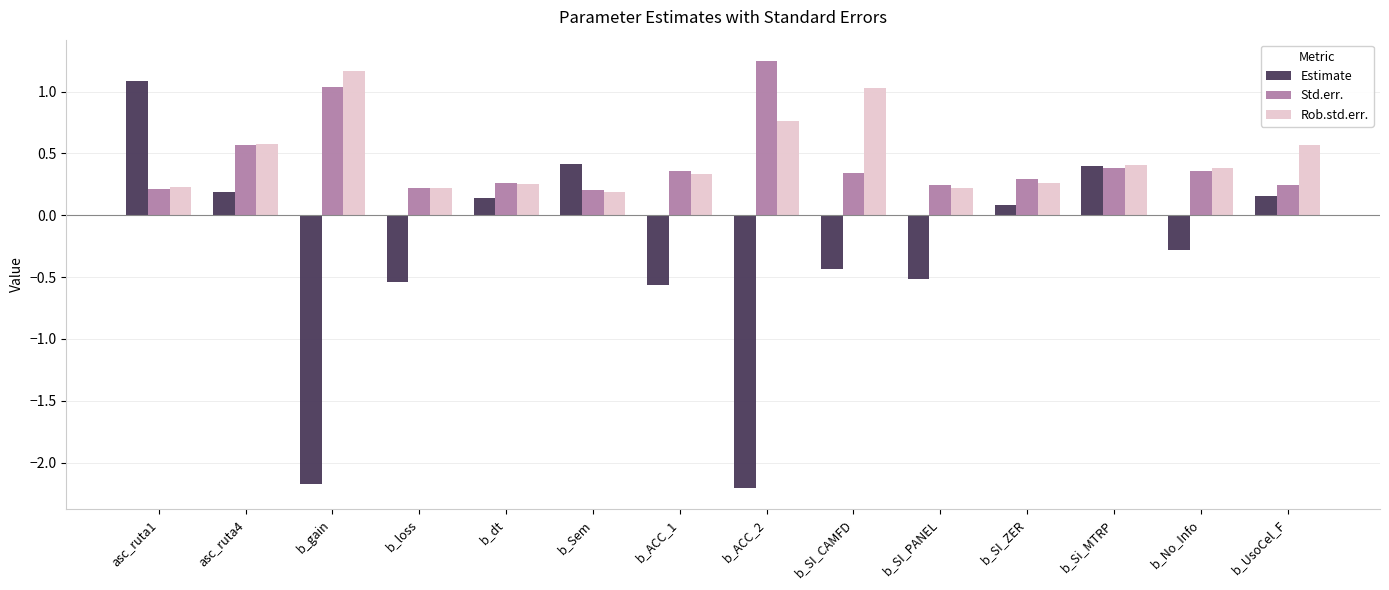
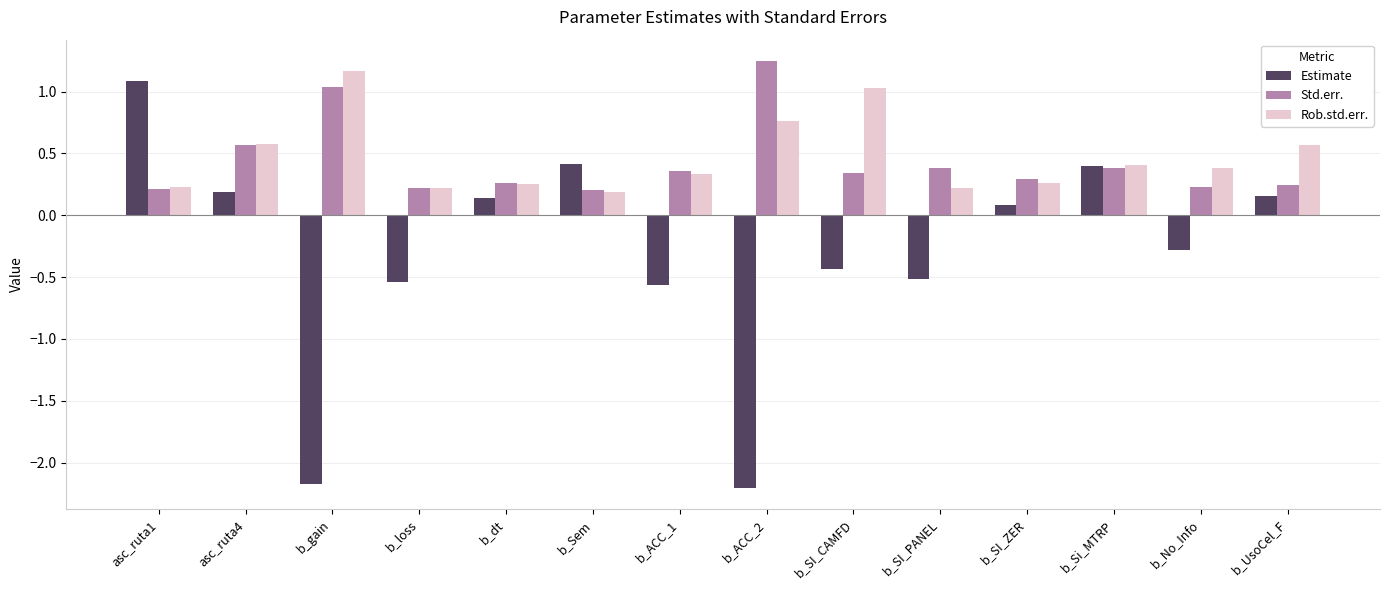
Std.err., b_SI_PANEL: 0.25 -> 0.38
Std.err., b_No_Info: 0.36 -> 0.23
